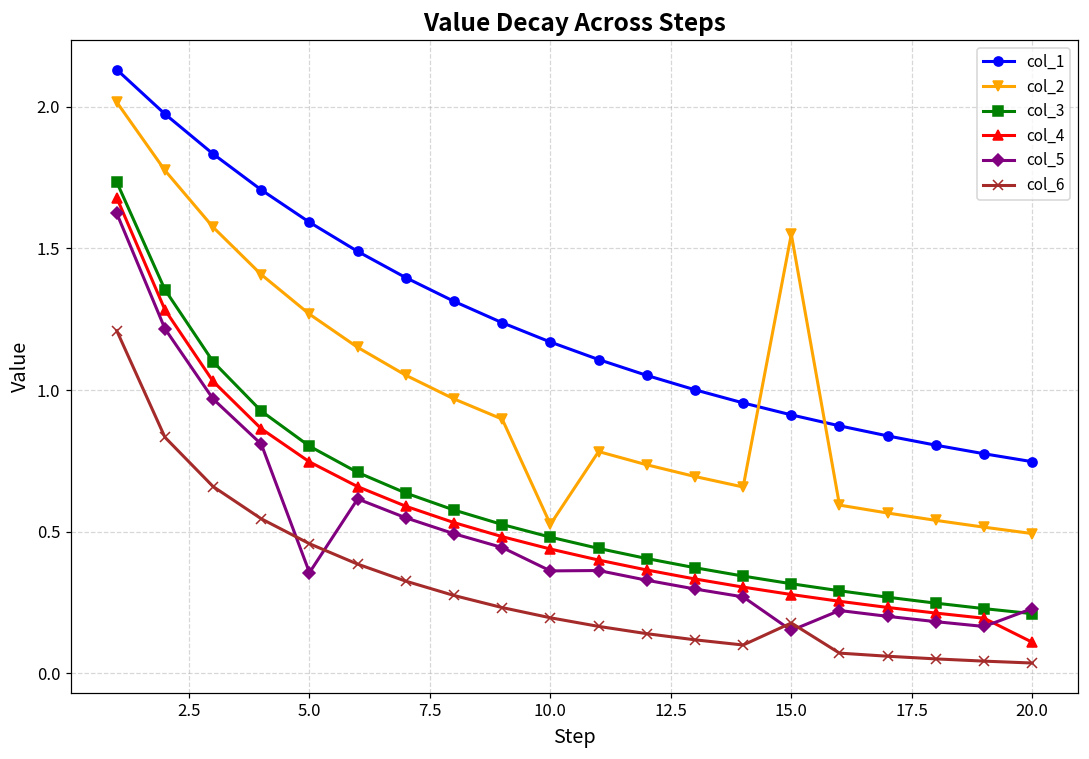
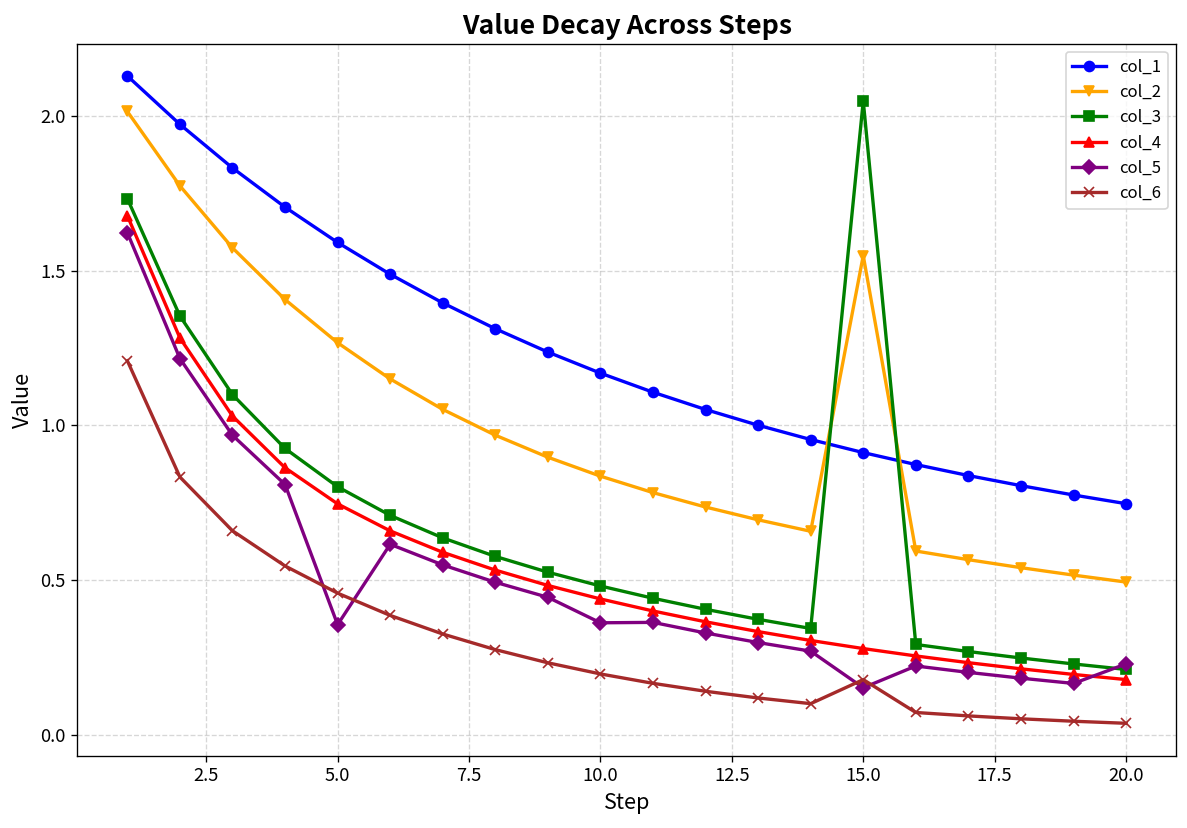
col_2, 10.0: 0.53 -> 0.84
col_3, 15.0: 0.32 -> 2.05
col_4, 20.0: 0.11 -> 0.18
